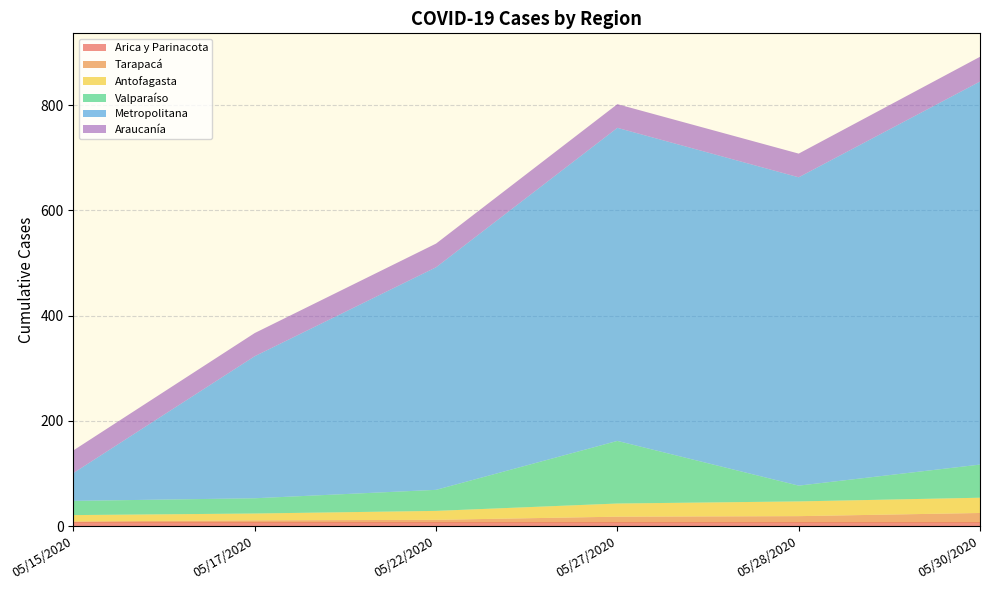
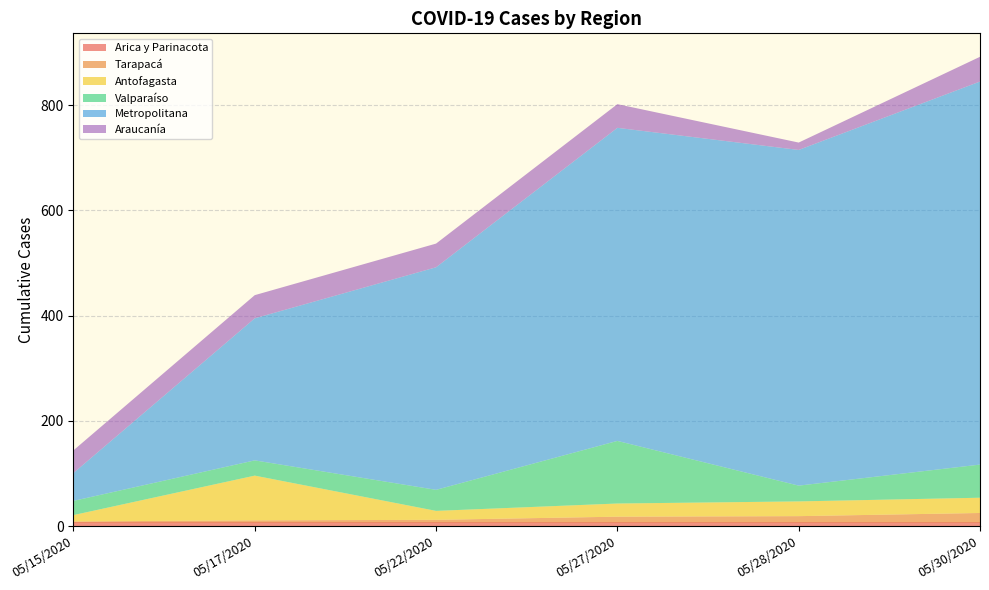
Antofagasta, 05/17/2020: 10 -> 90
Metropolitana, 05/28/2020: 590 -> 640
Araucanía, 05/28/2020: 50 -> 10
